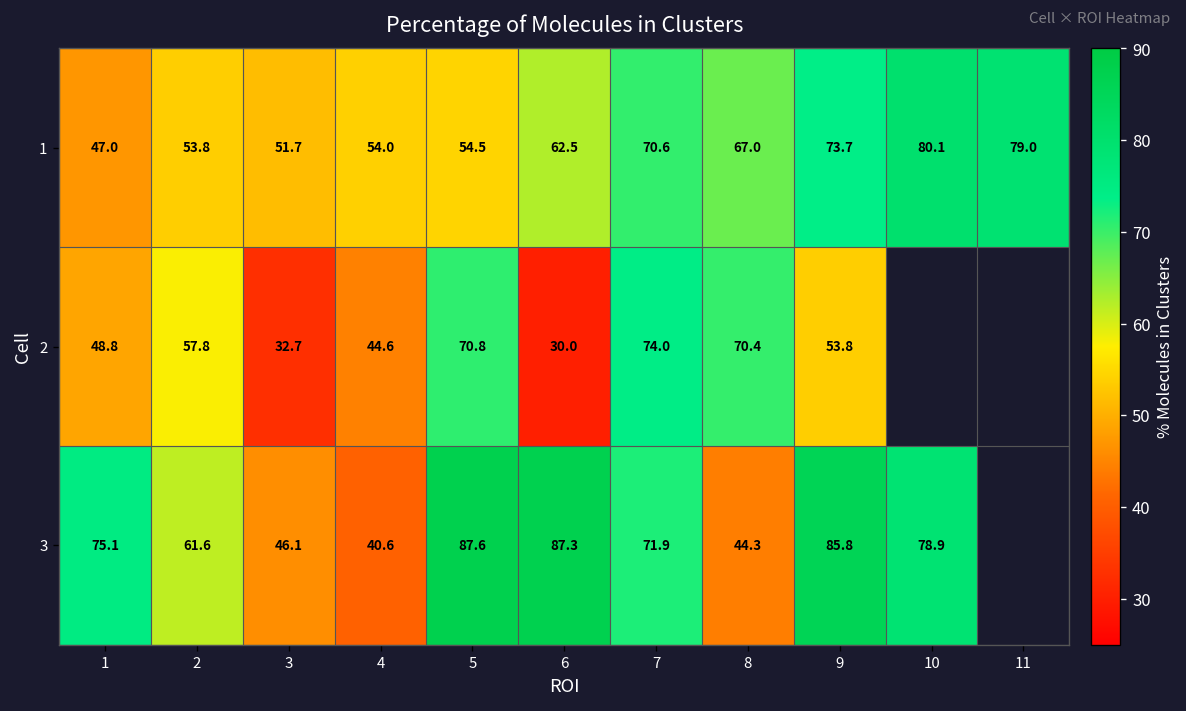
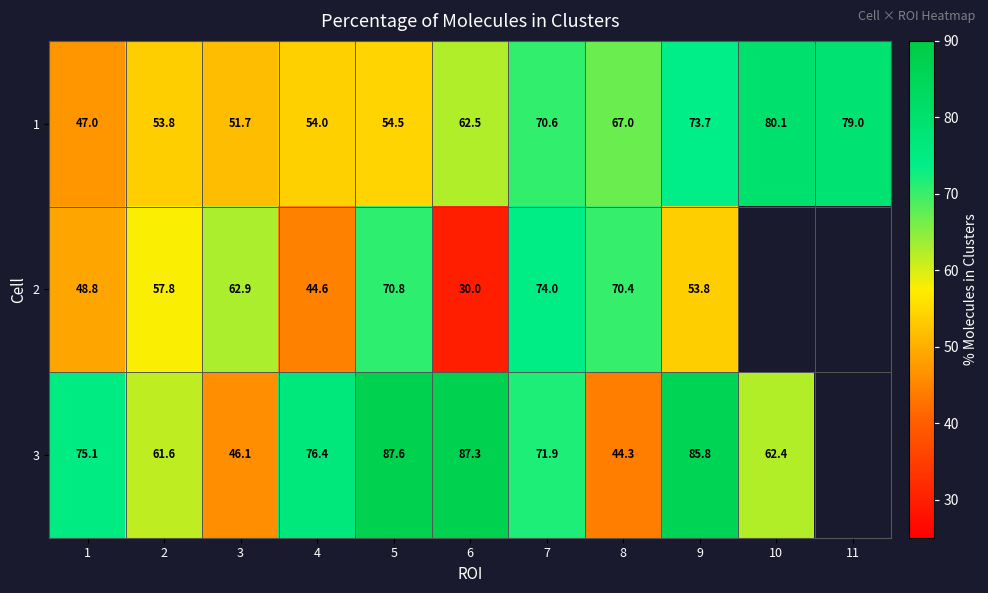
2, 3: 32.7 -> 62.9
3, 4: 40.6 -> 76.4
3, 10: 78.9 -> 62.4
